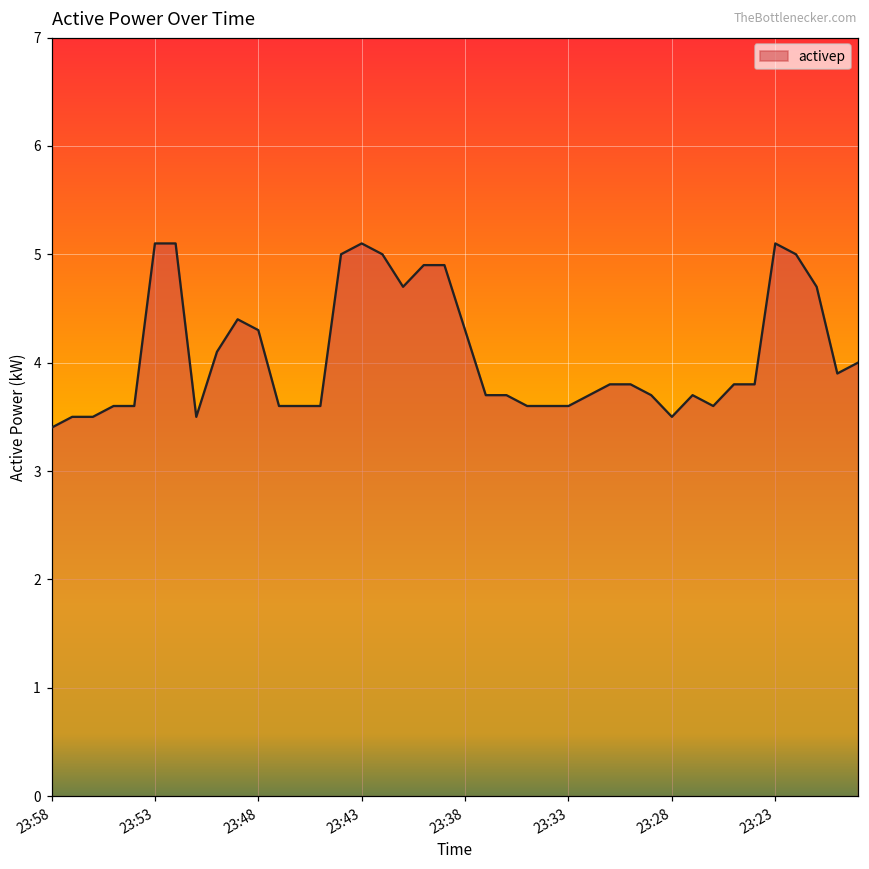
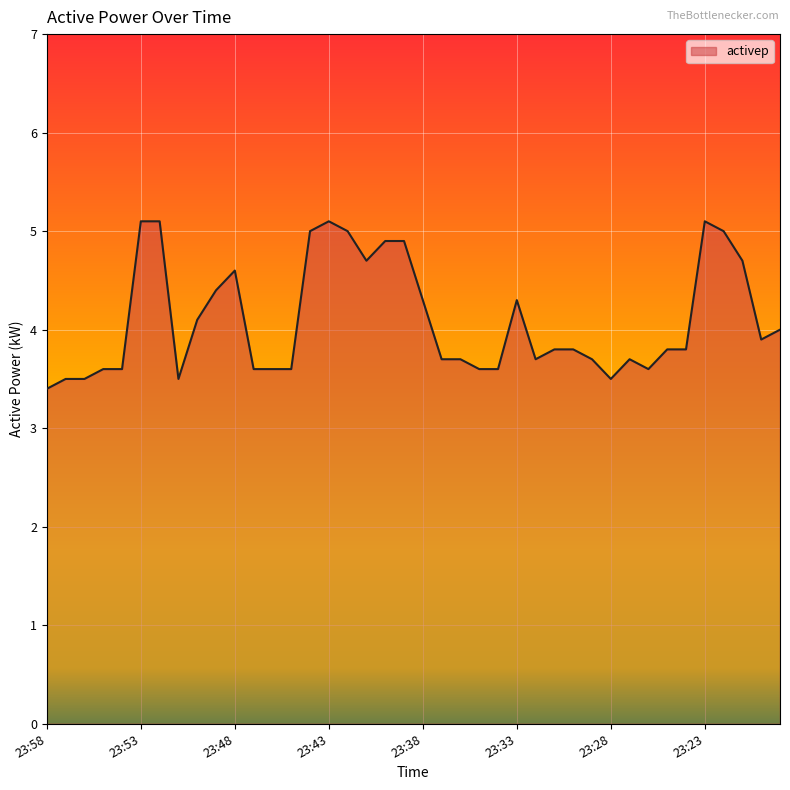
23:48: 4.3 -> 4.6
23:33: 3.6 -> 4.3
